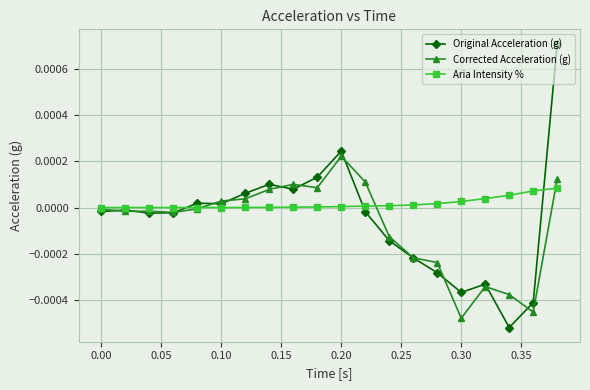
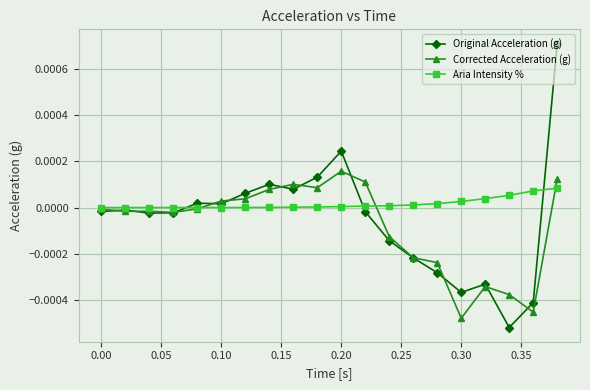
Corrected Acceleration (g), 0.20: 0.00022 -> 0.00016
